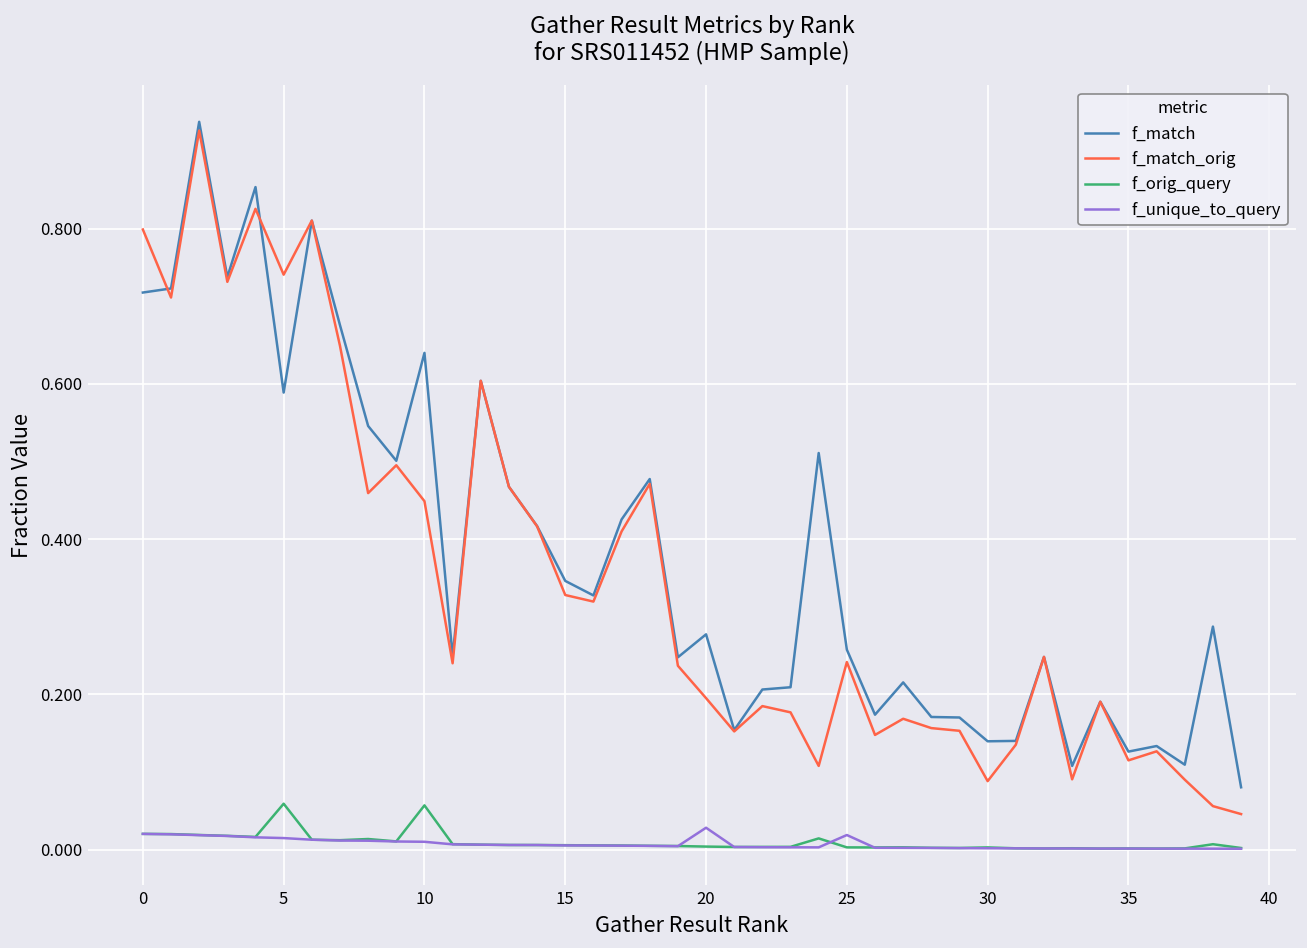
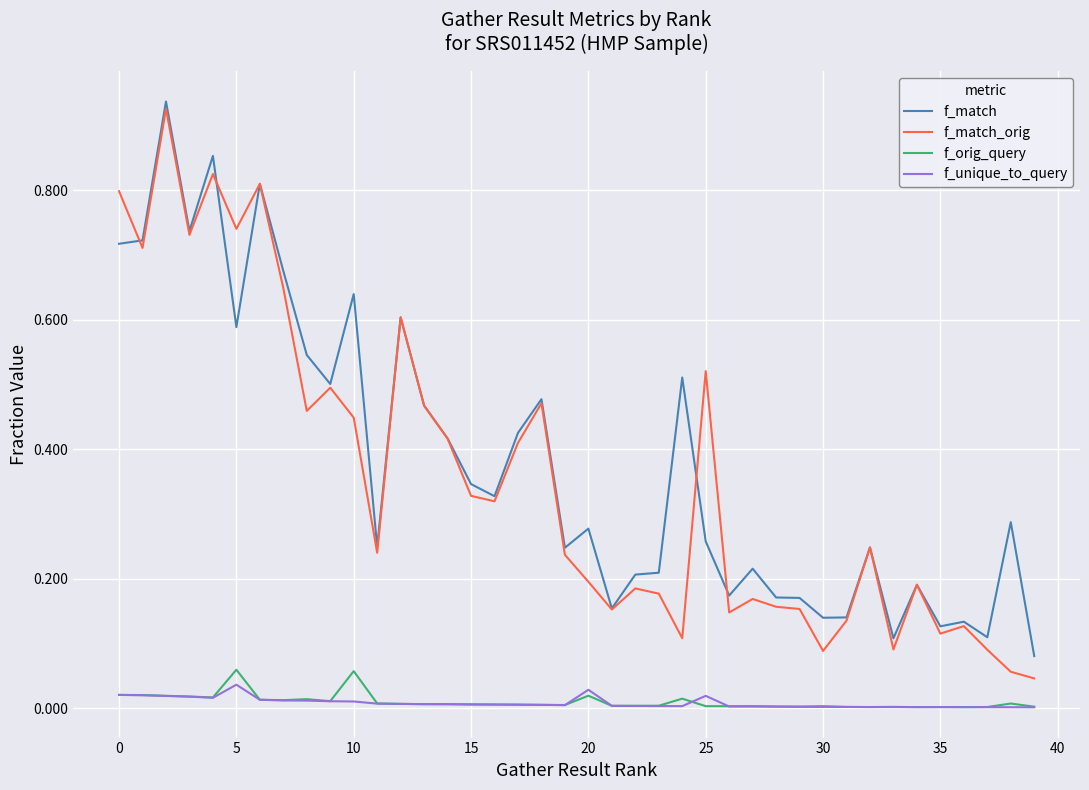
f_unique_to_query, 5: 0.02 -> 0.04
f_orig_query, 20: 0.00 -> 0.02
f_match_orig, 25: 0.24 -> 0.52
